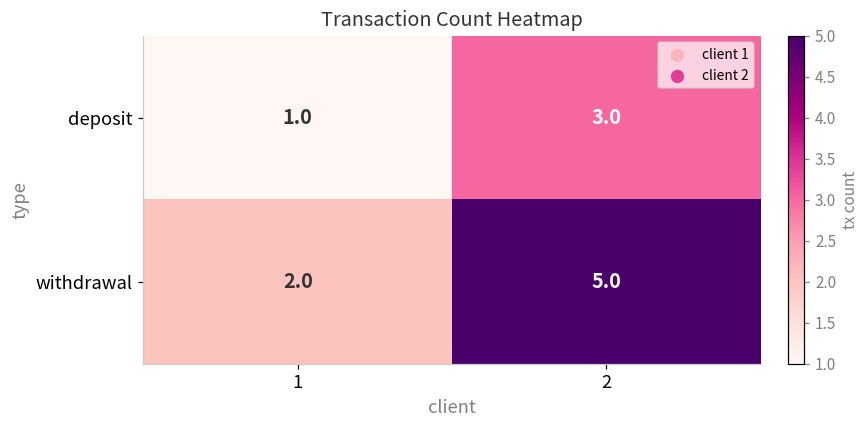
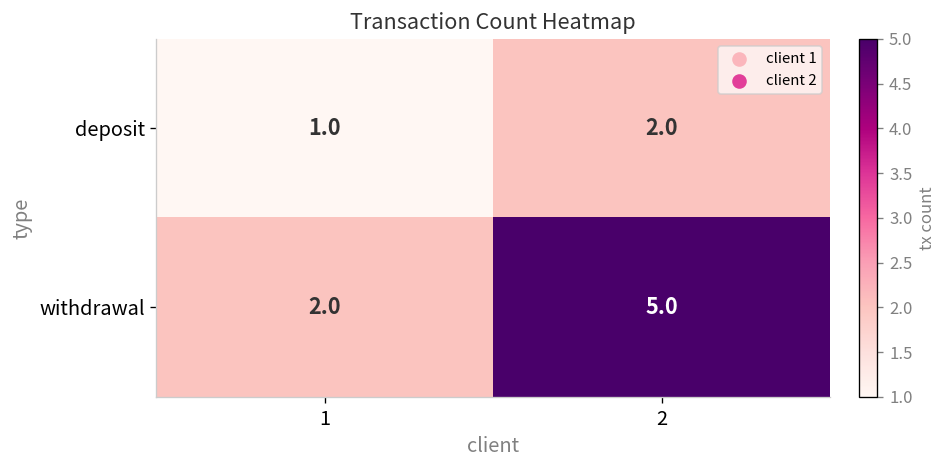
deposit, 2: 3.0 -> 2.0
